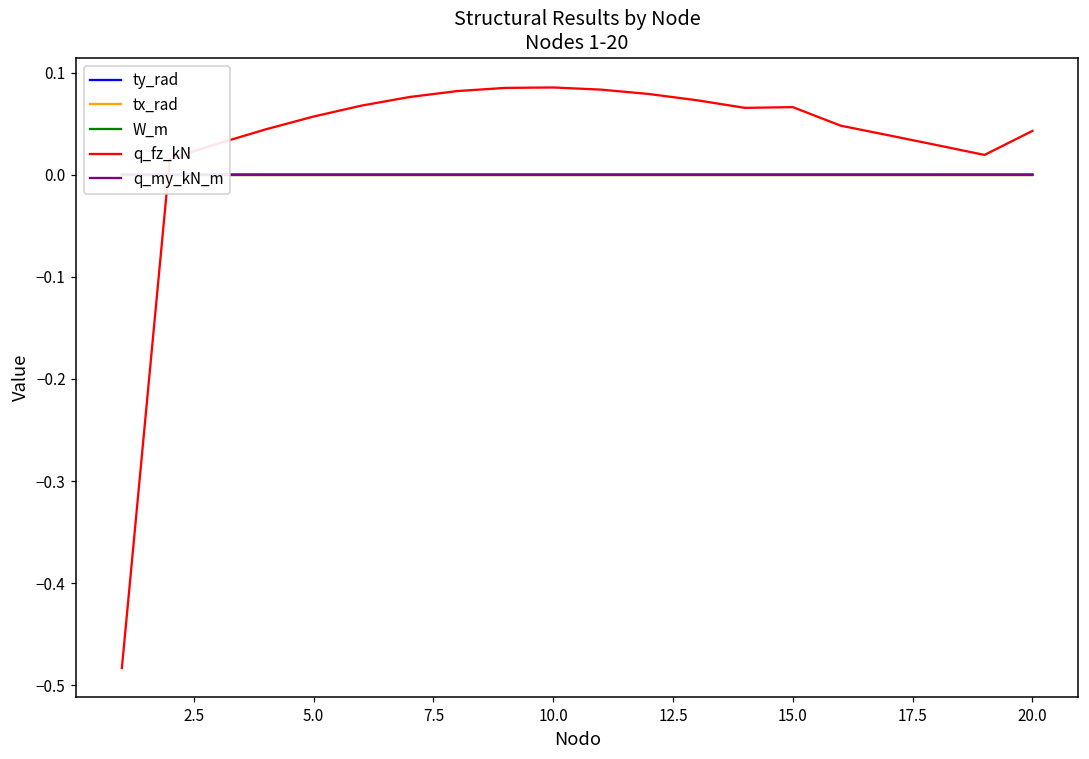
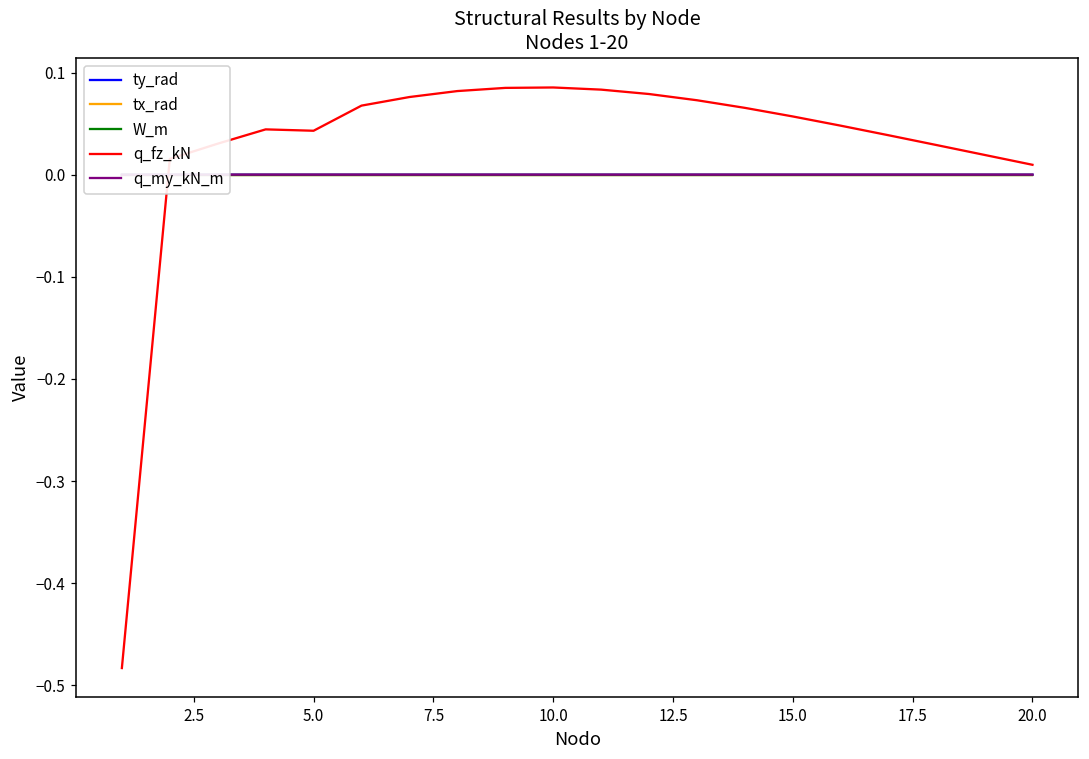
q_fz_kN, 5.0: 0.06 -> 0.04
q_fz_kN, 15.0: 0.07 -> 0.06
q_fz_kN, 20.0: 0.04 -> 0.01
